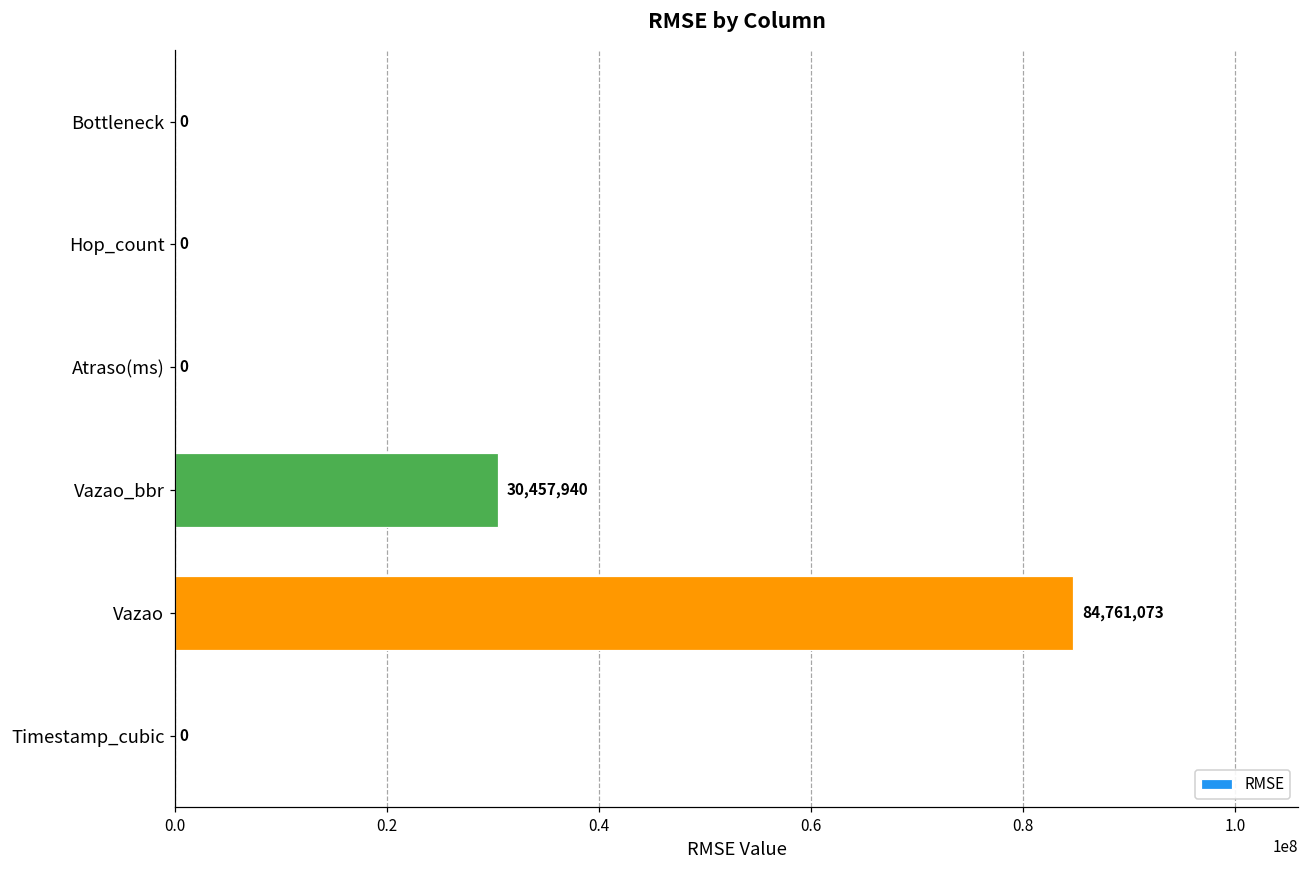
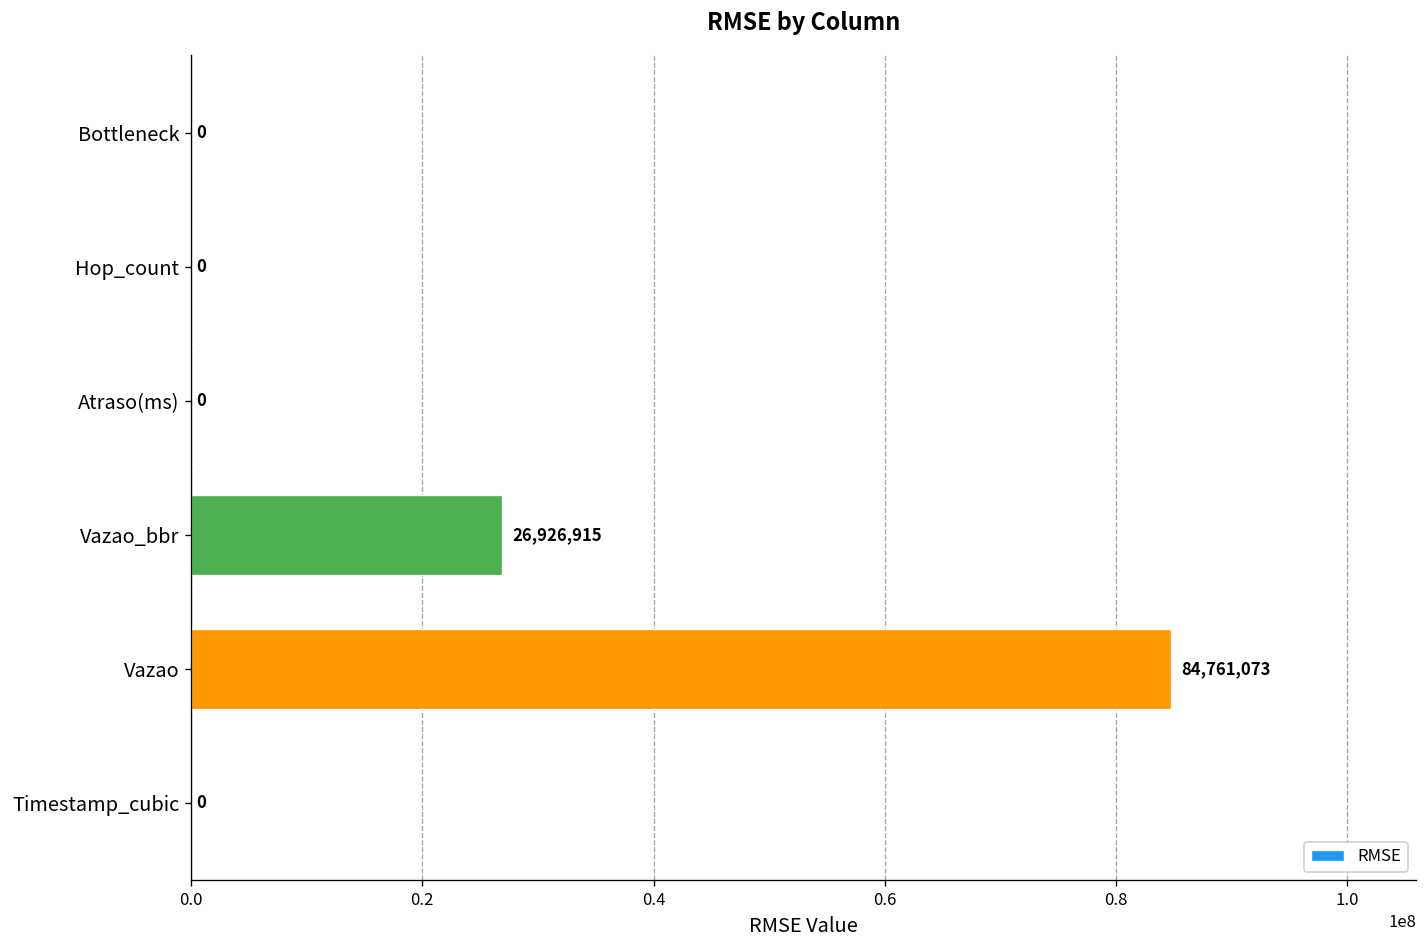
Vazao_bbr: 30,457,940 -> 26,926,915
